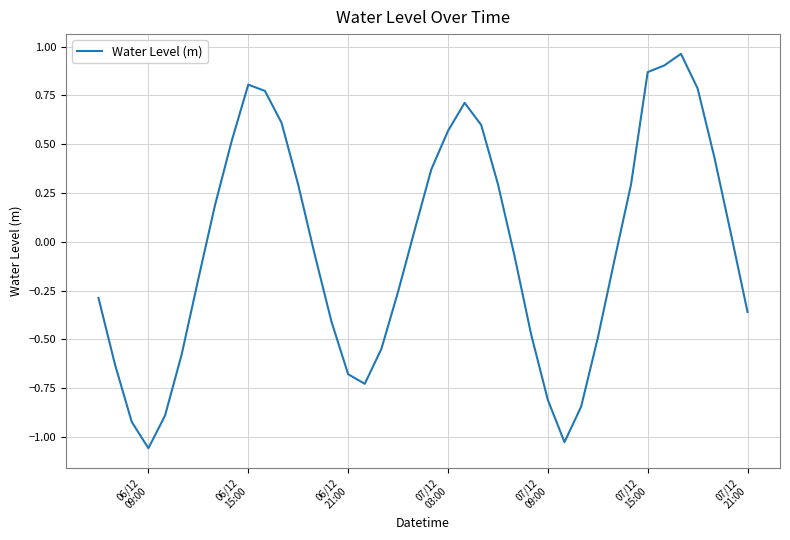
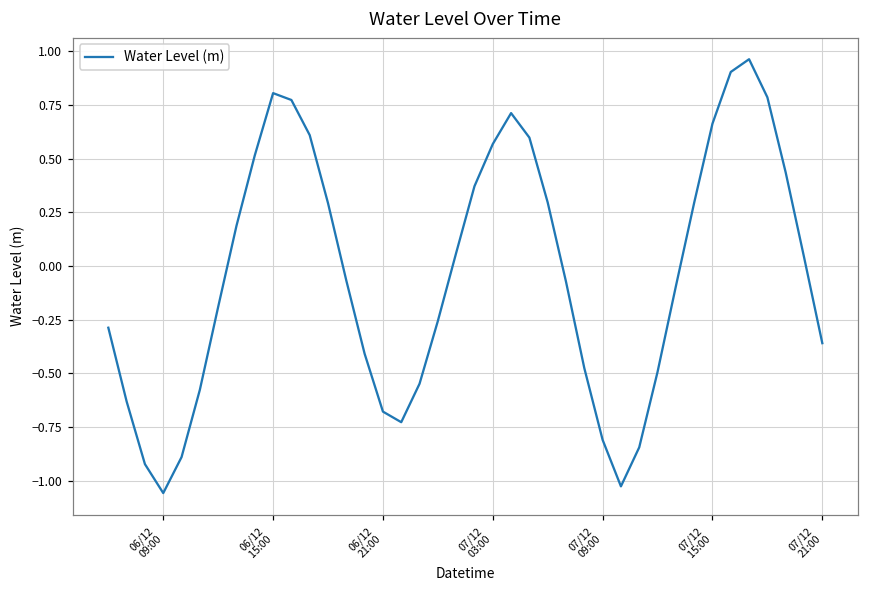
07/12 15:00: 0.87 -> 0.66
